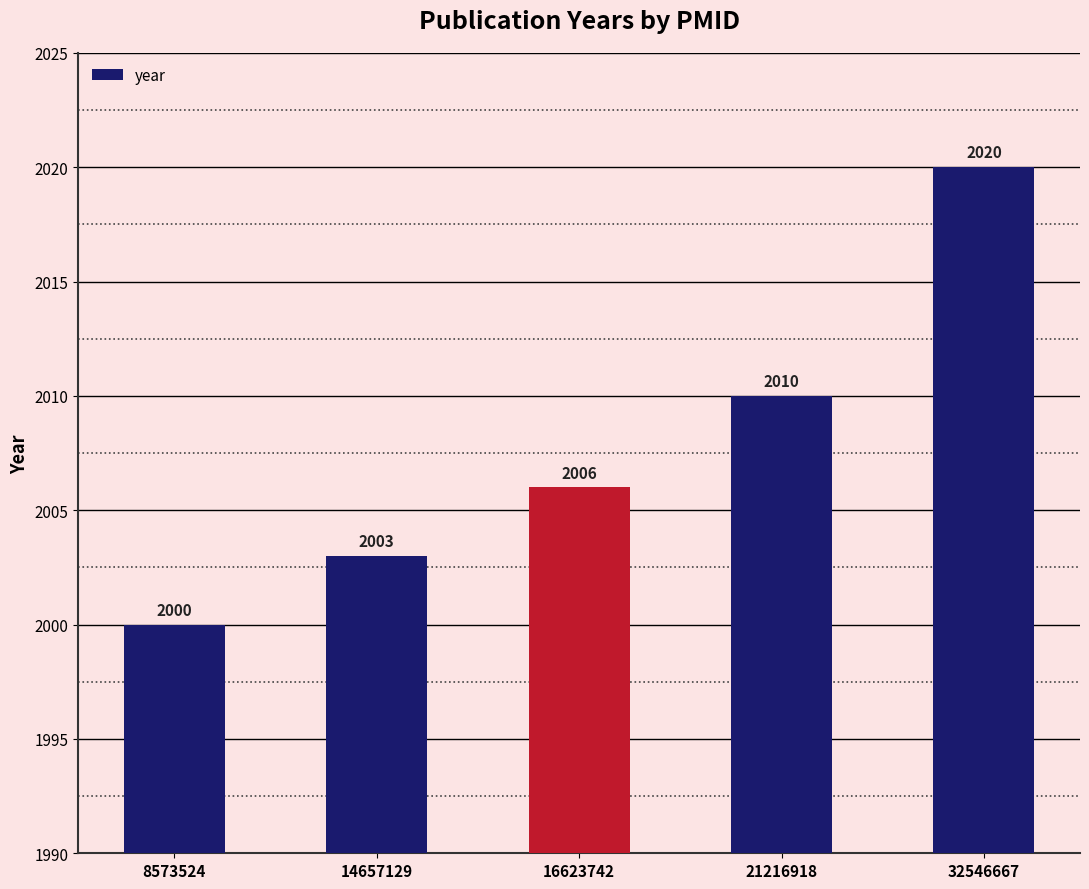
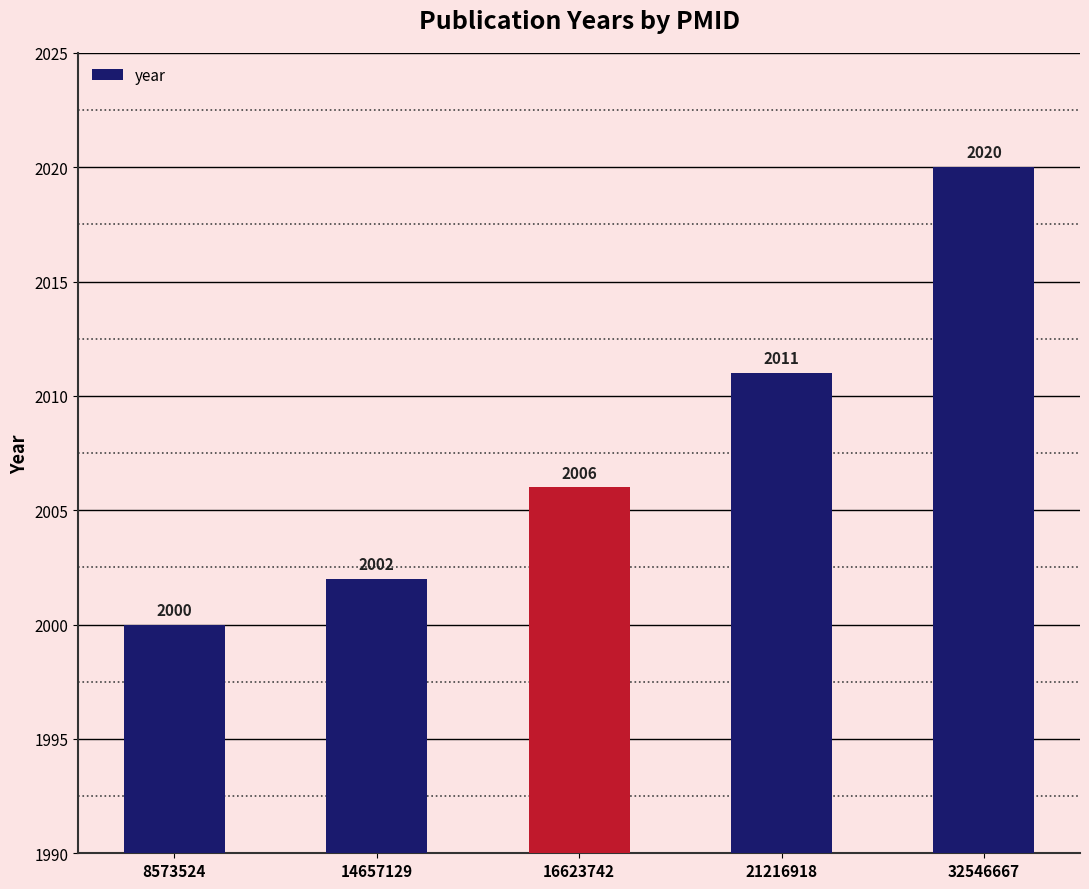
14657129: 2003 -> 2002
21216918: 2010 -> 2011
